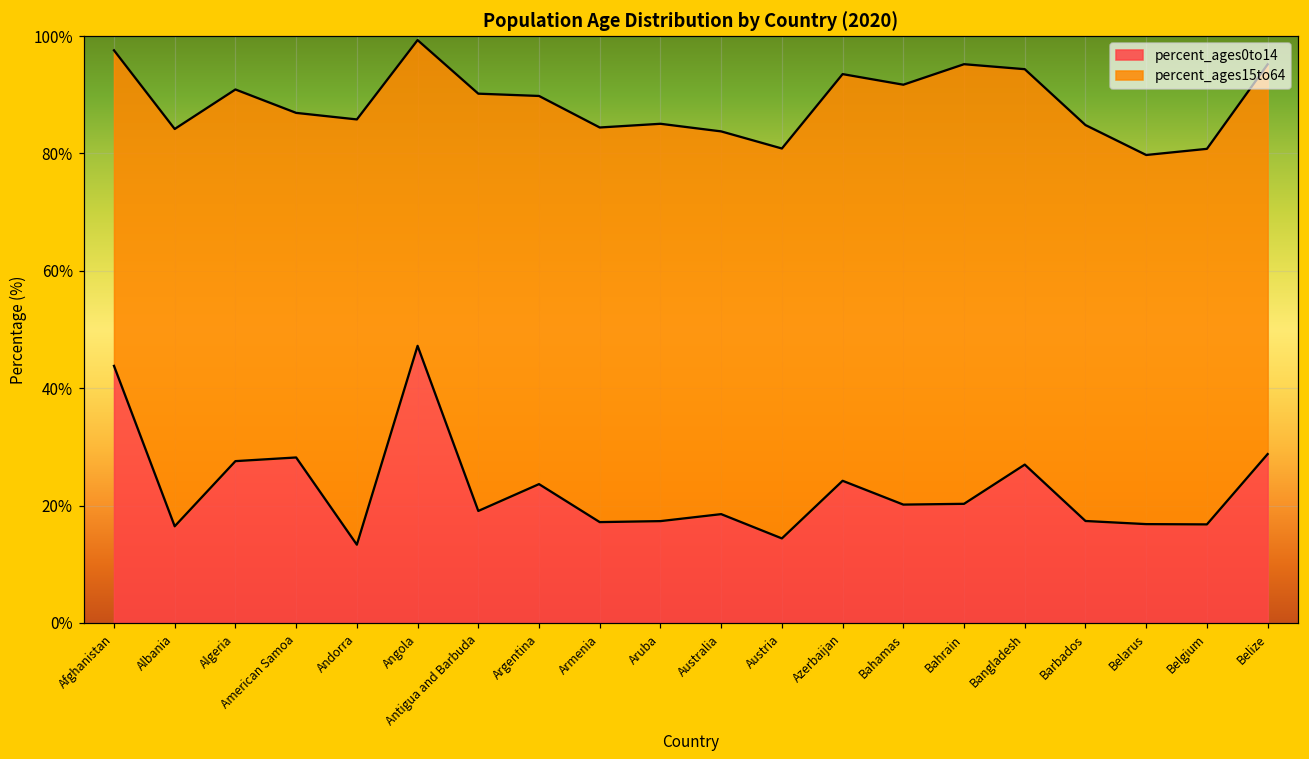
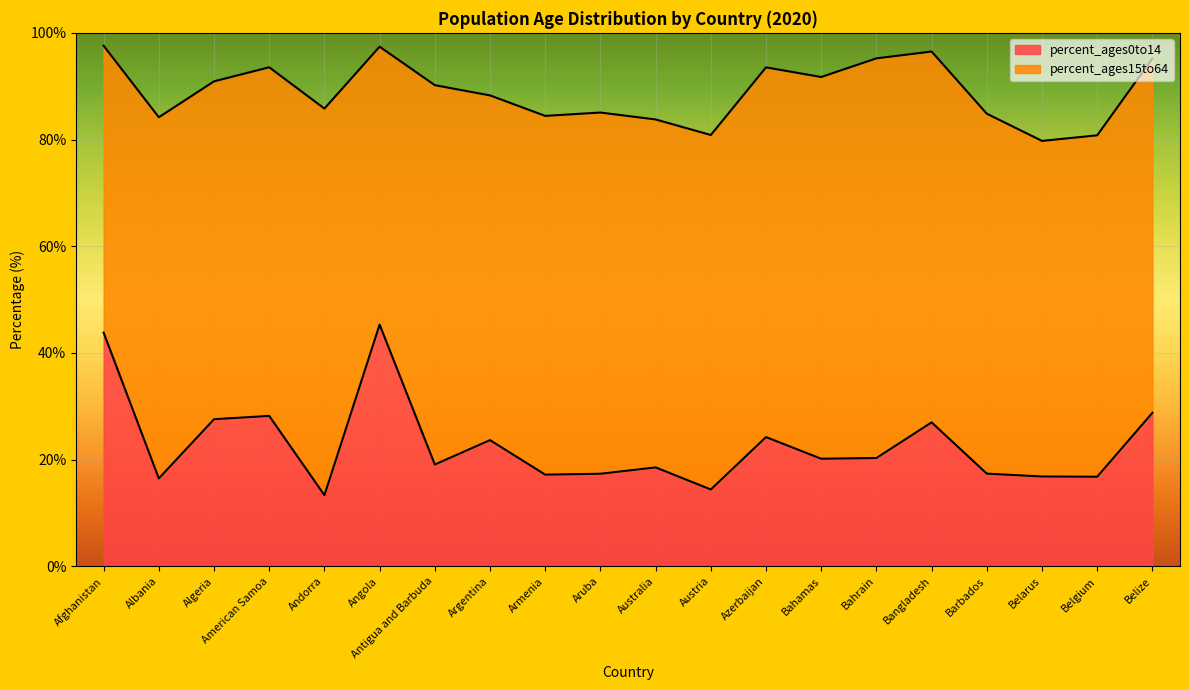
percent_ages15to64, American Samoa: 59% -> 65%
percent_ages0to14, Angola: 47% -> 45%
percent_ages15to64, Argentina: 66% -> 65%
percent_ages15to64, Bangladesh: 67% -> 70%
